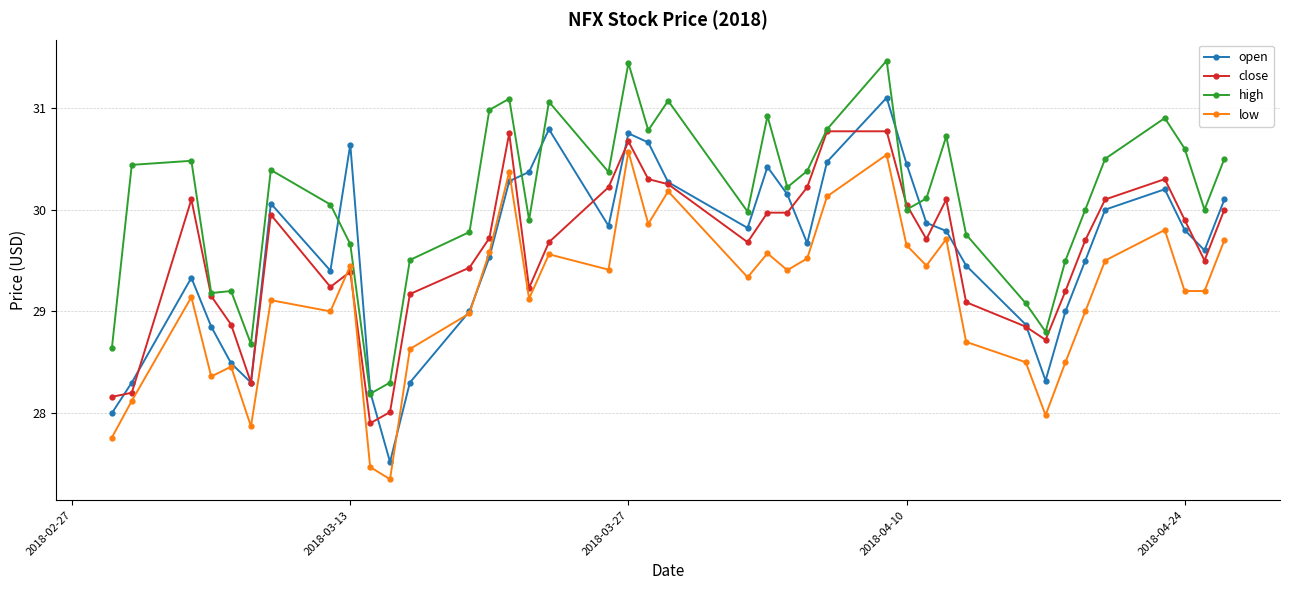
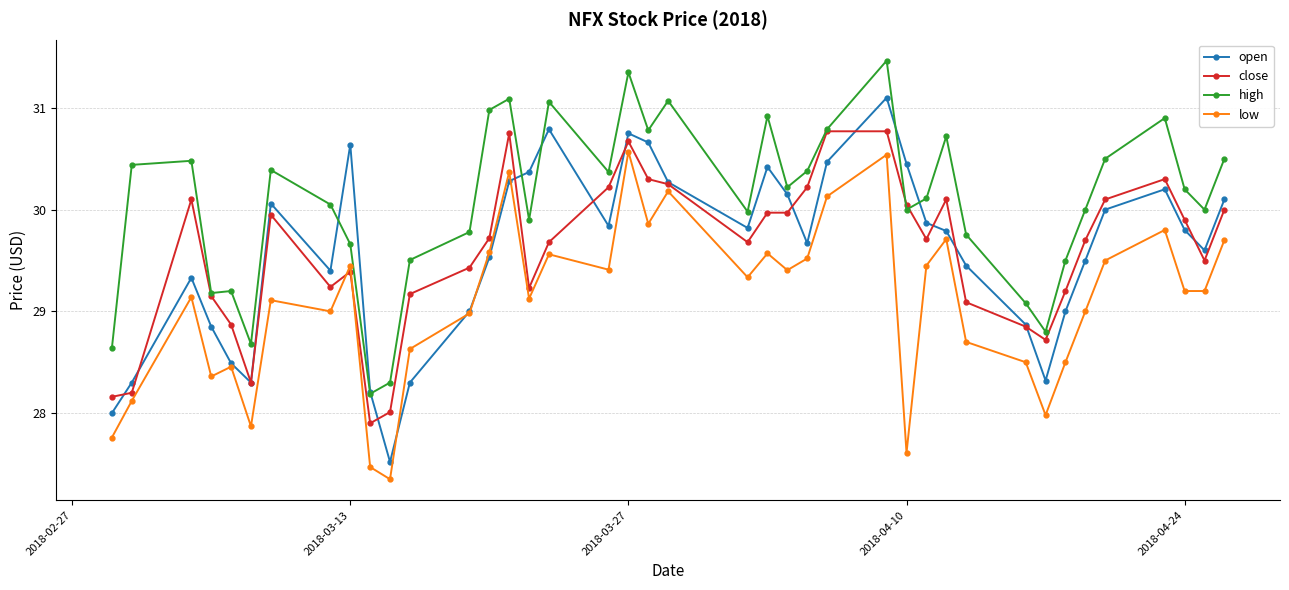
high, 2018-03-27: 31.44 -> 31.35
low, 2018-04-10: 29.65 -> 27.61
high, 2018-04-24: 30.6 -> 30.2
